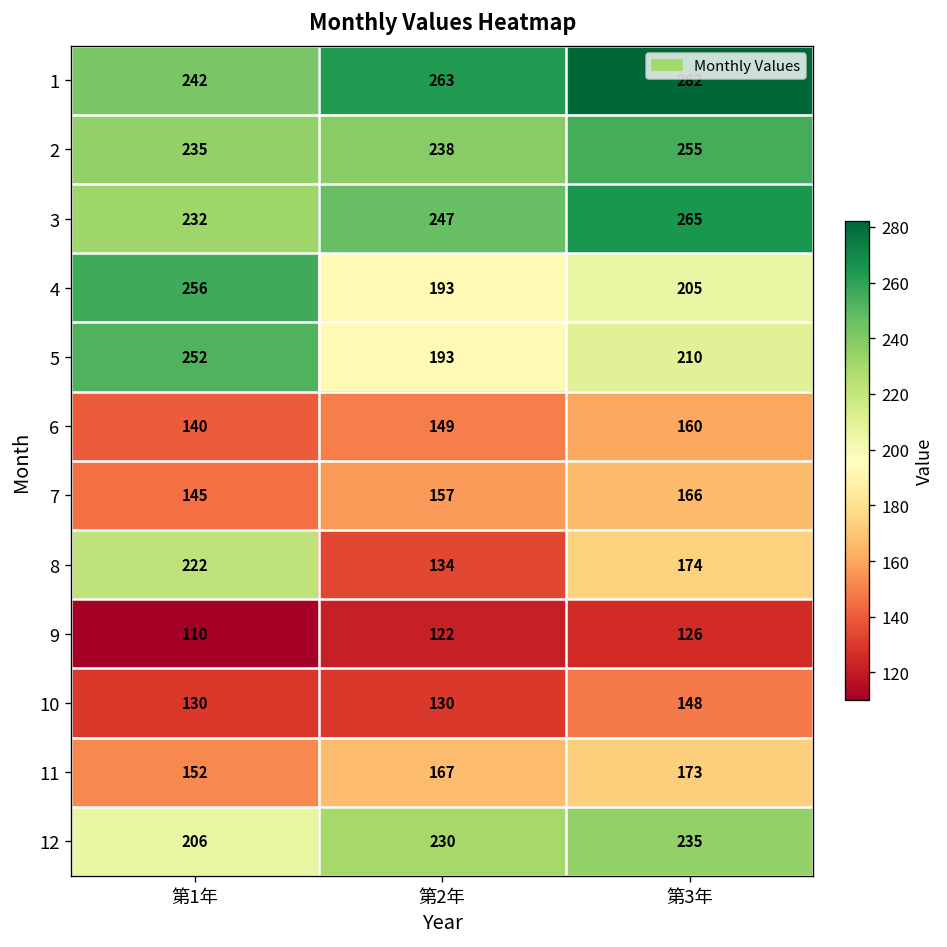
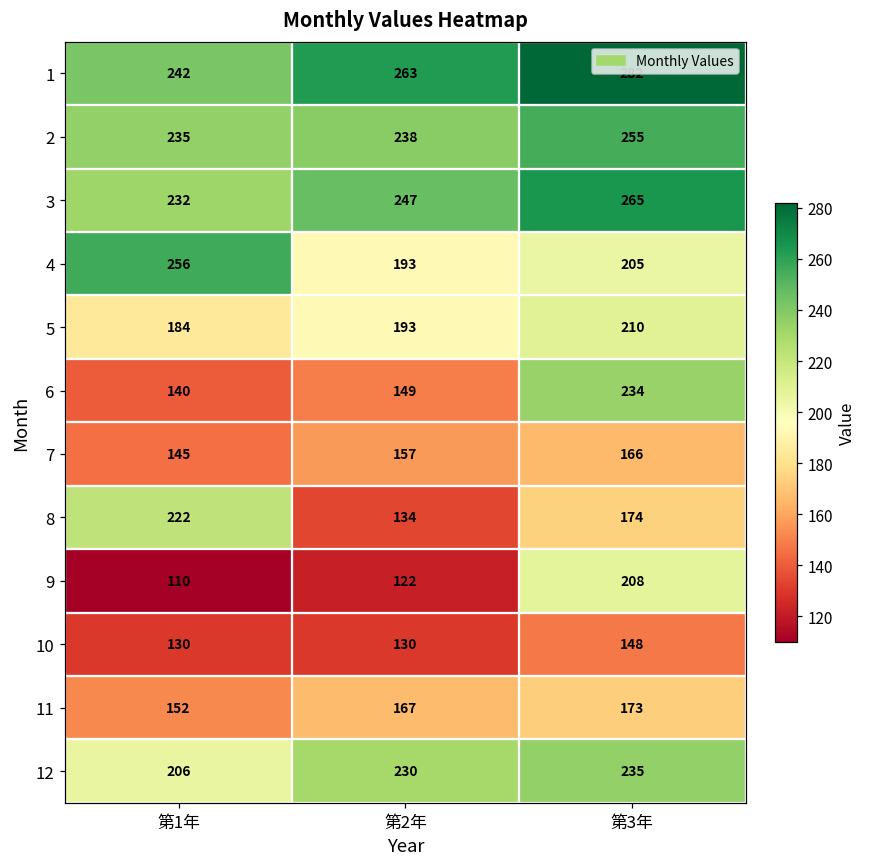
5, 第1年: 252 -> 184
6, 第3年: 160 -> 234
9, 第3年: 126 -> 208
